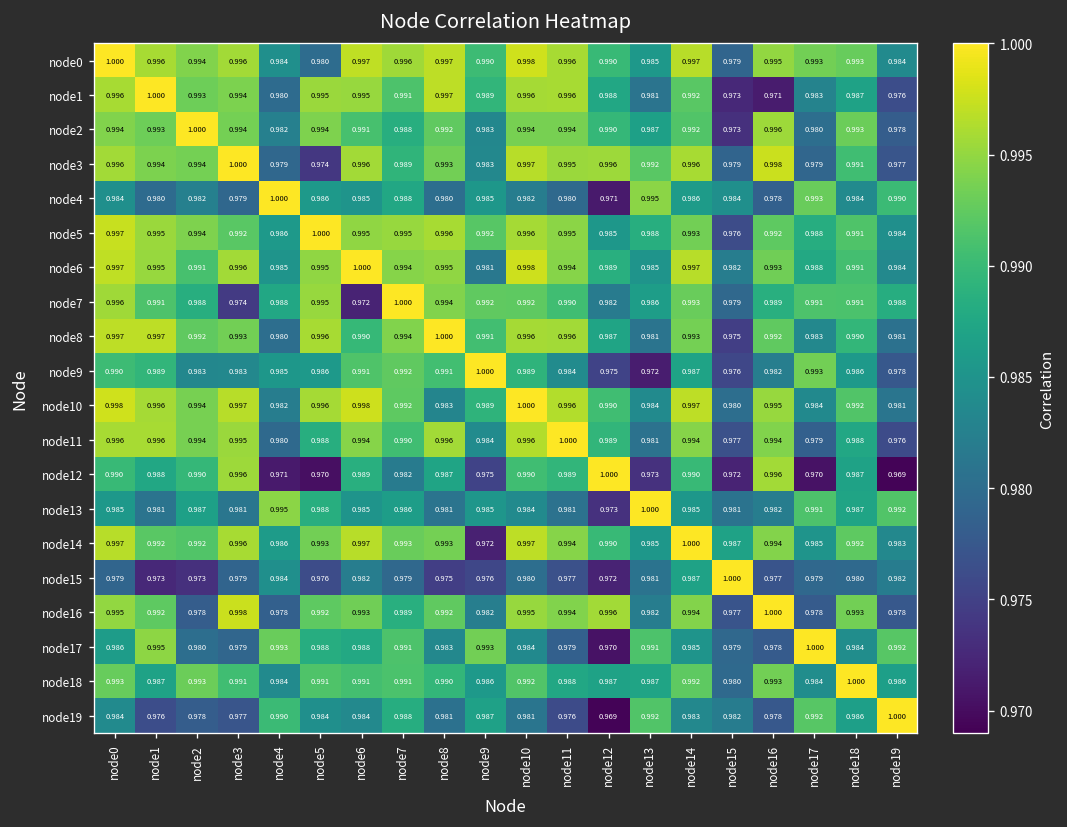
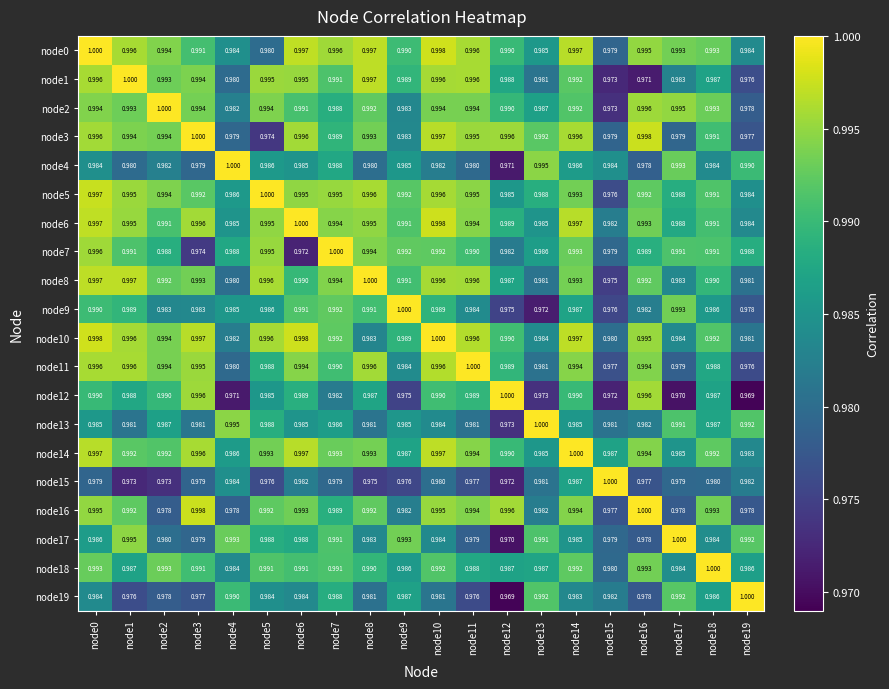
node0, node3: 0.996 -> 0.991
node2, node17: 0.980 -> 0.995
node6, node9: 0.981 -> 0.991
node12, node5: 0.970 -> 0.985
node14, node9: 0.972 -> 0.987
